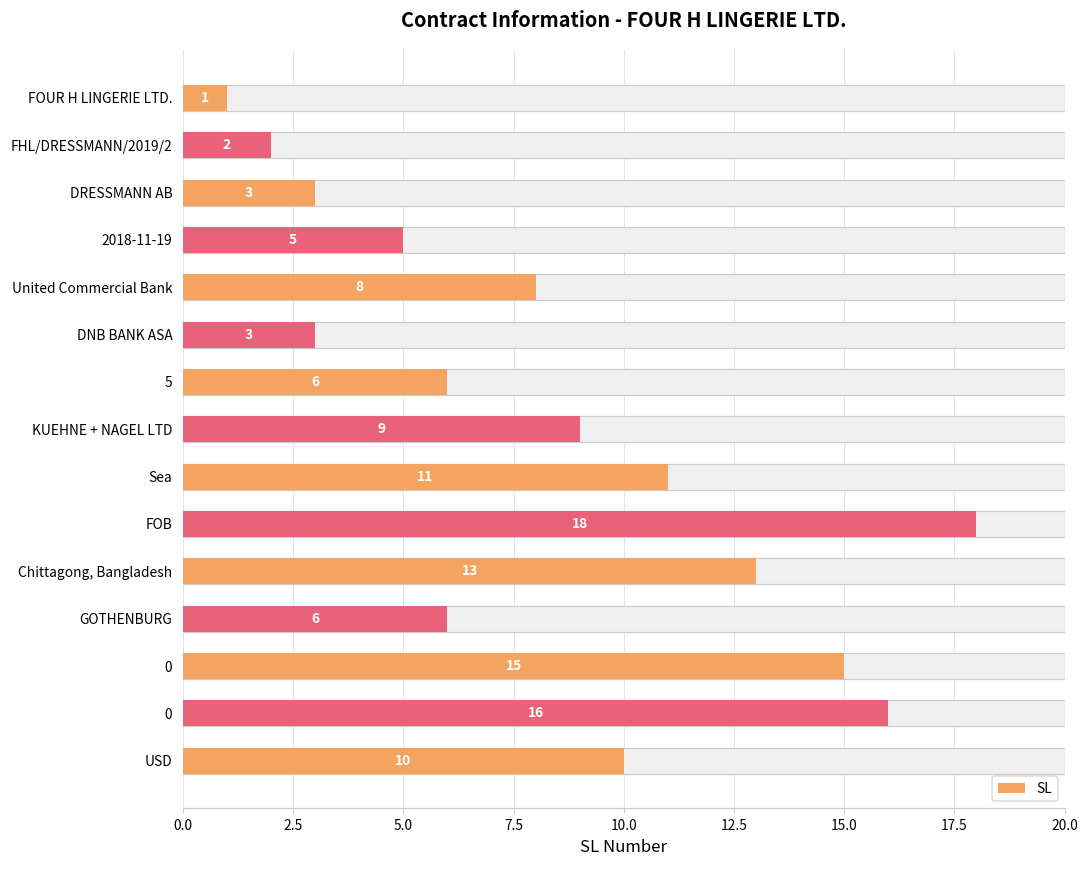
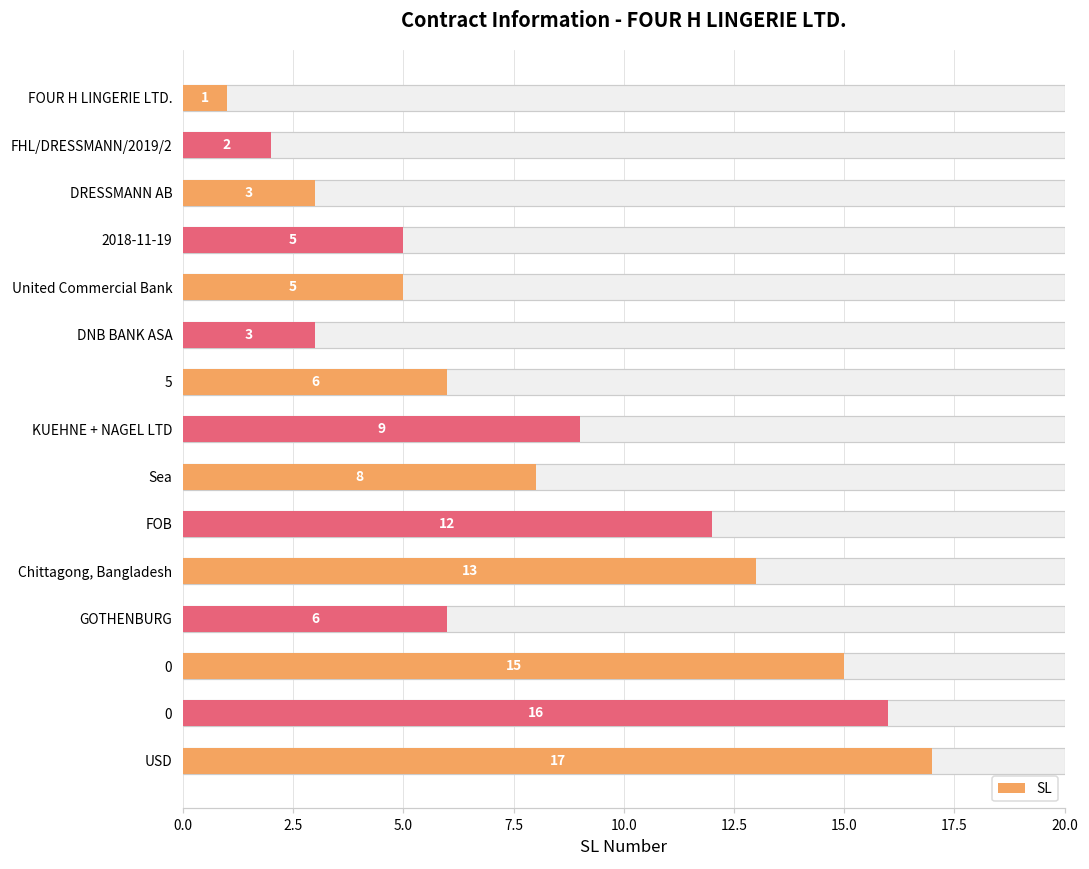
SL, United Commercial Bank: 8 -> 5
SL, Sea: 11 -> 8
SL, FOB: 18 -> 12
SL, USD: 10 -> 17
